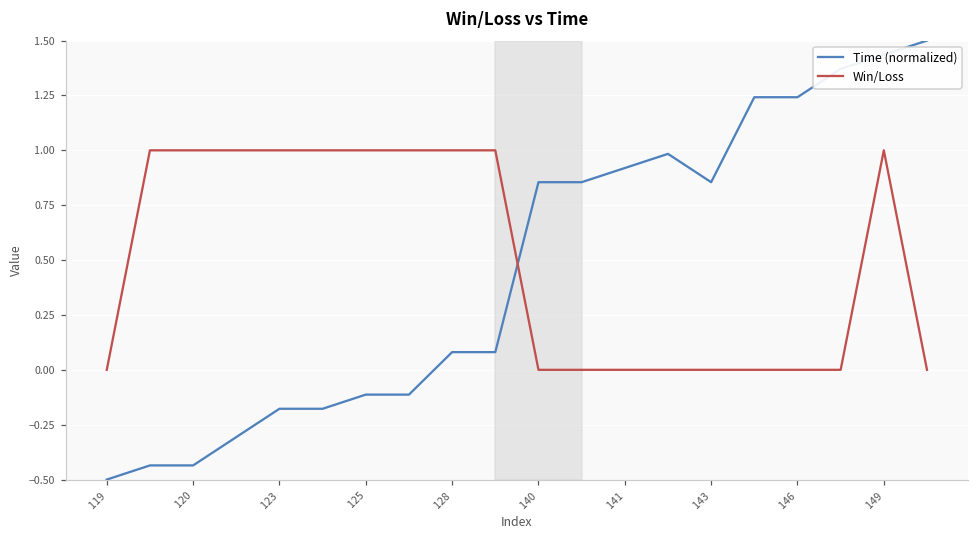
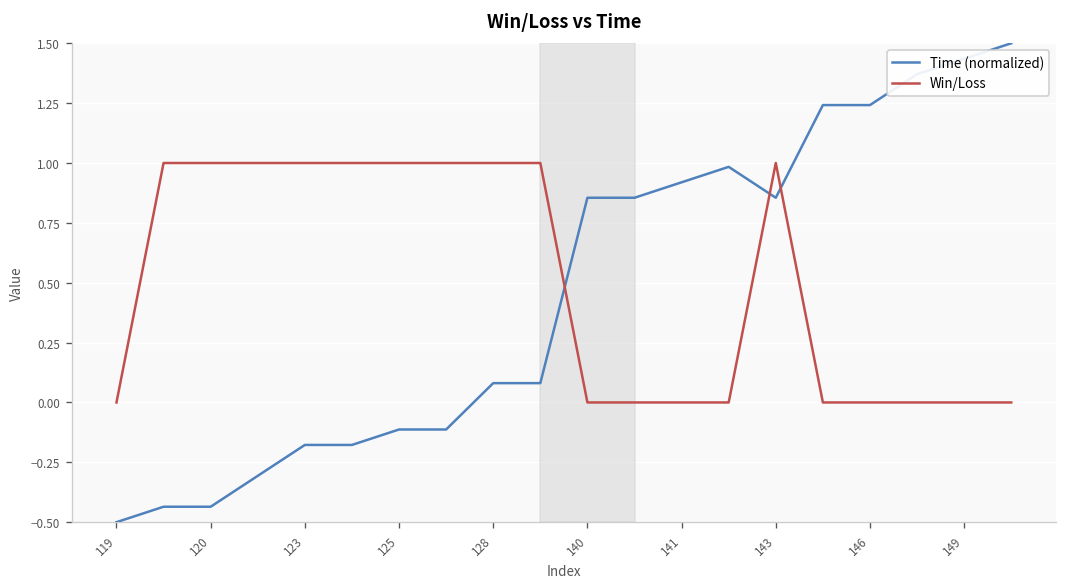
Win/Loss, 143: 0 -> 1
Win/Loss, 149: 1 -> 0
